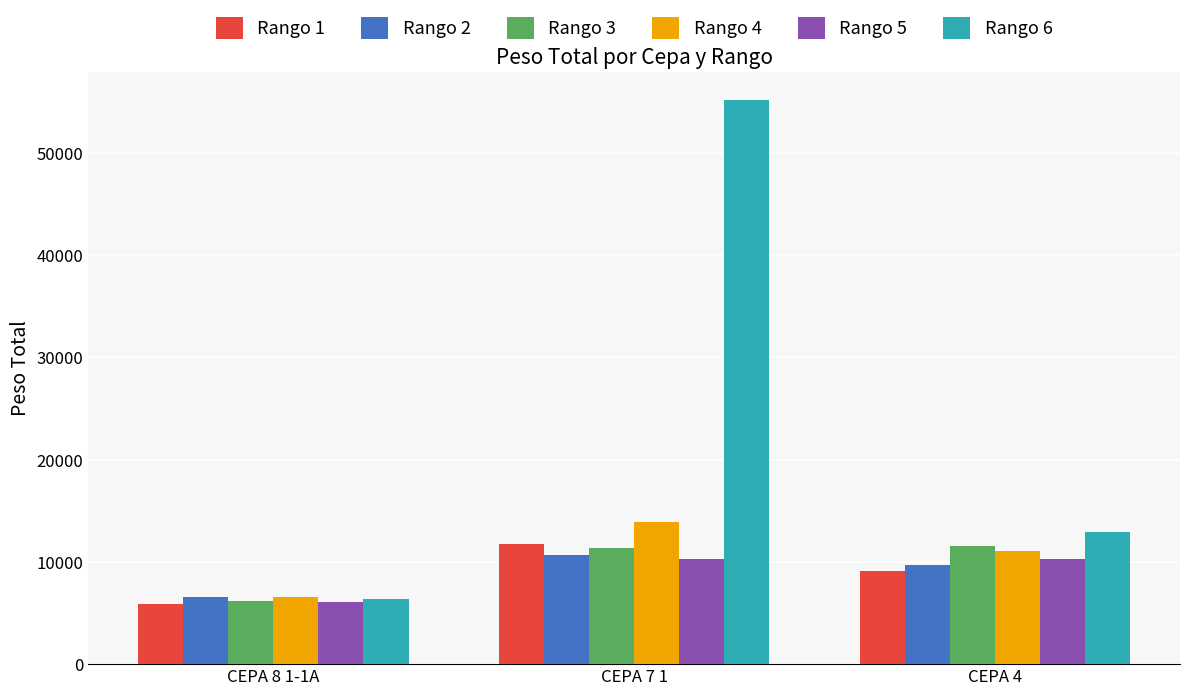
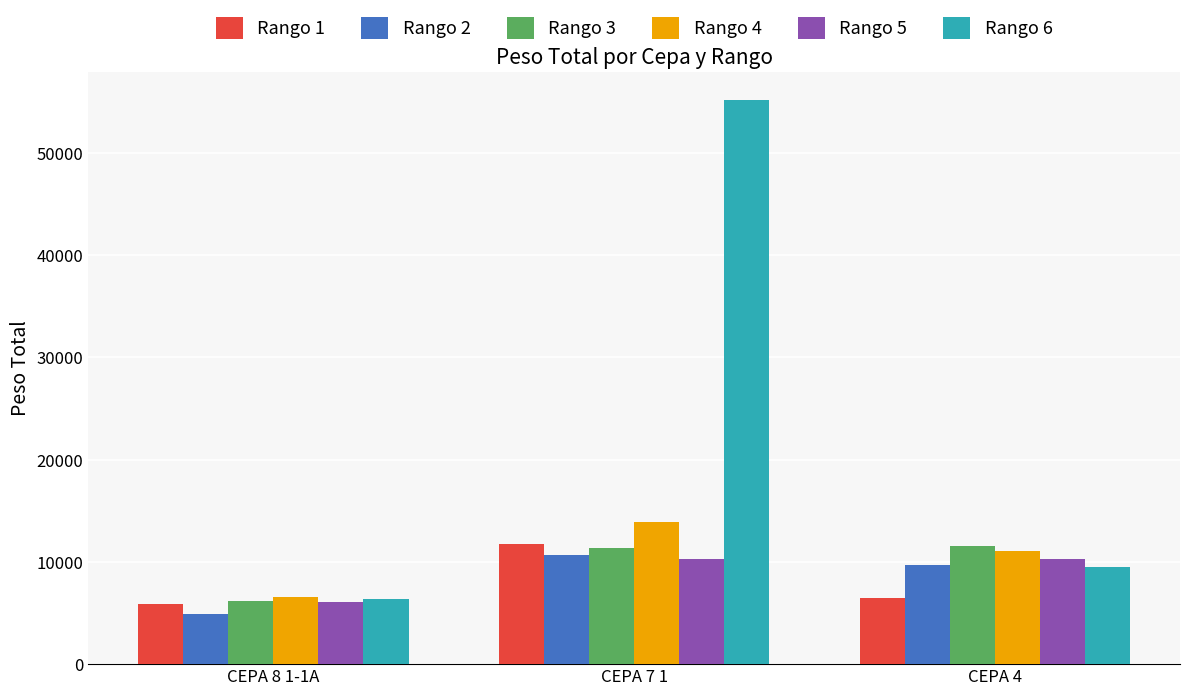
Rango 2, CEPA 8 1-1A: 6600 -> 4900
Rango 1, CEPA 4: 9100 -> 6400
Rango 6, CEPA 4: 12900 -> 9500
